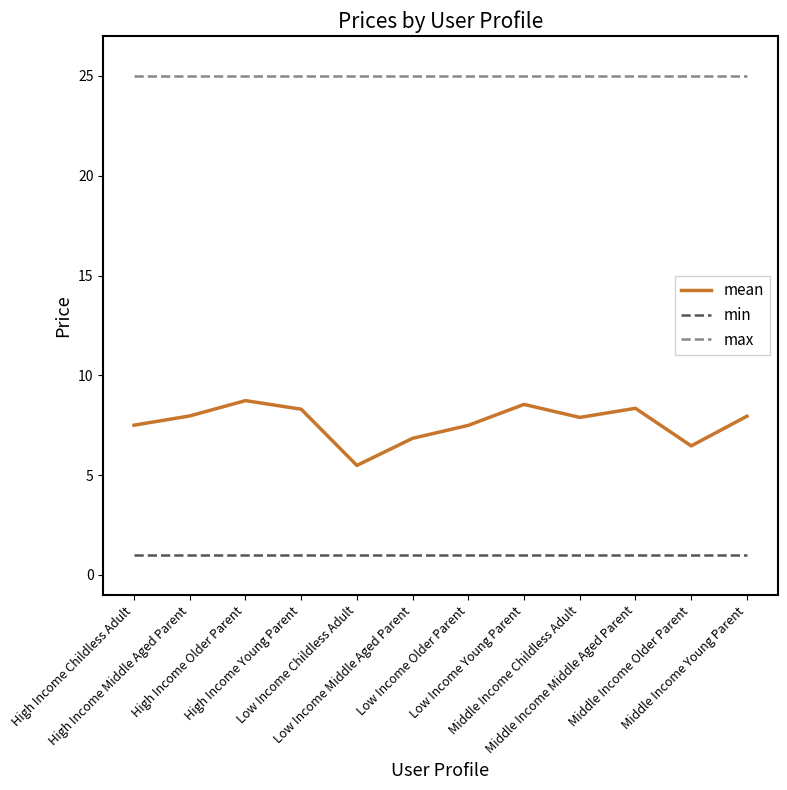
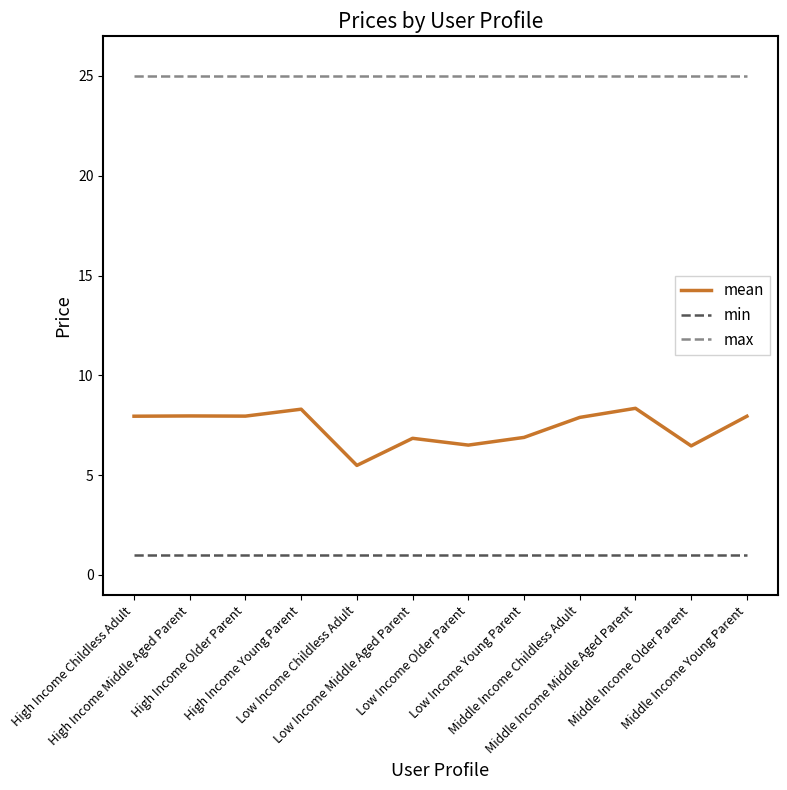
mean, High Income Childless Adult: 7.5 -> 8.0
mean, High Income Older Parent: 8.7 -> 8.0
mean, Low Income Older Parent: 7.5 -> 6.5
mean, Low Income Young Parent: 8.5 -> 6.9
